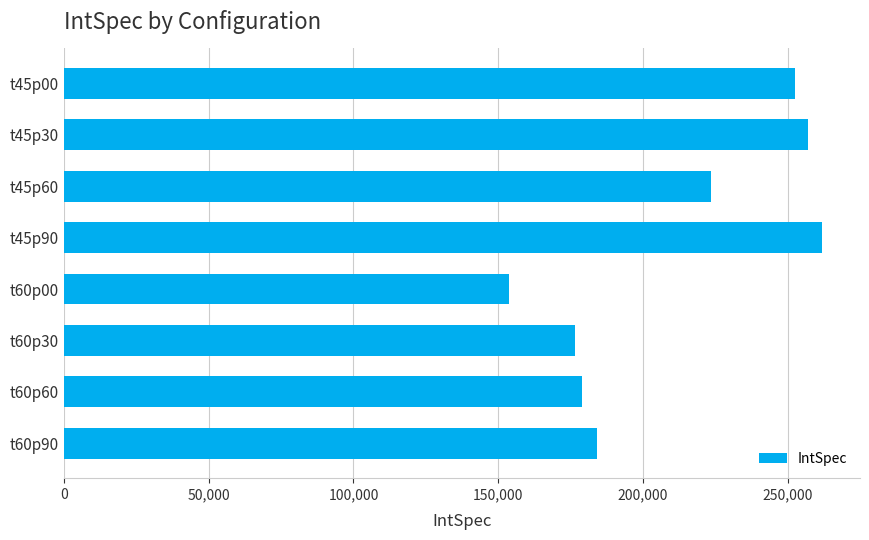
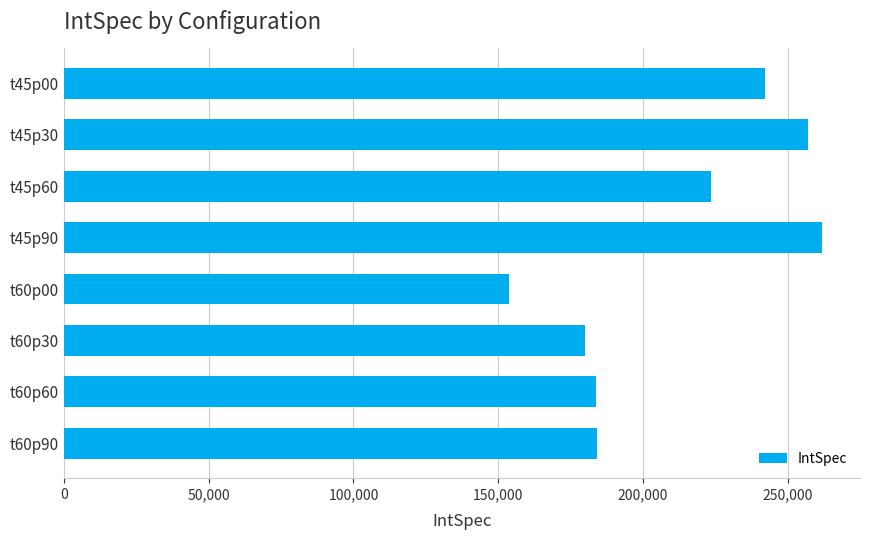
t45p00: 252,000 -> 242,000
t60p30: 176,000 -> 180,000
t60p60: 179,000 -> 184,000
